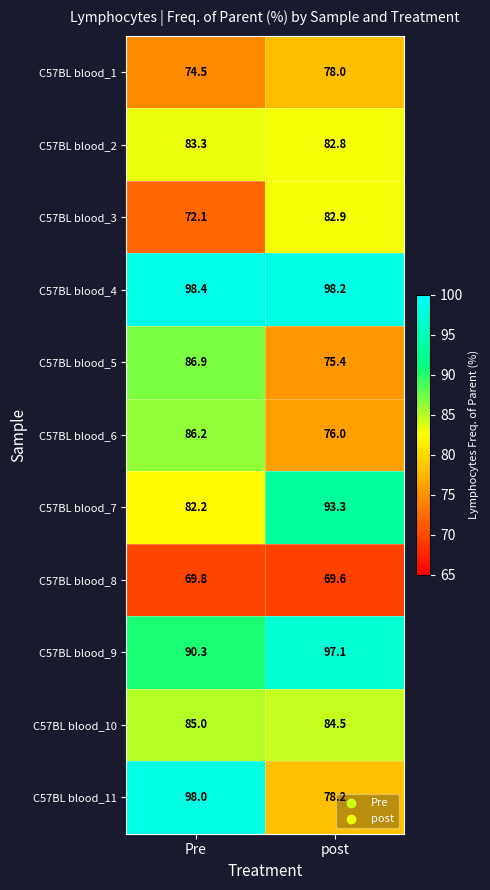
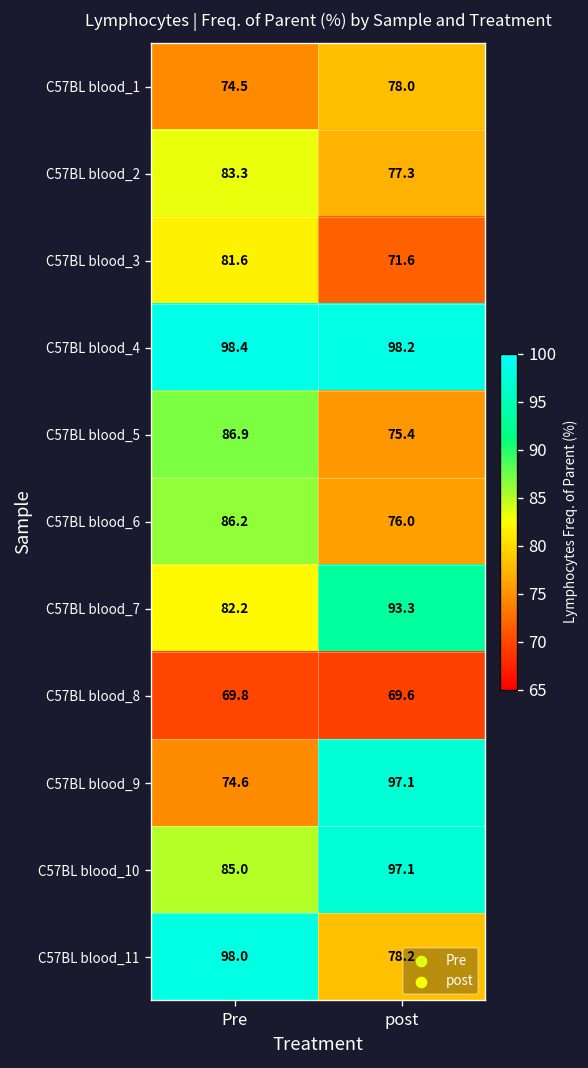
C57BL blood_2, post: 82.8 -> 77.3
C57BL blood_3, Pre: 72.1 -> 81.6
C57BL blood_3, post: 82.9 -> 71.6
C57BL blood_9, Pre: 90.3 -> 74.6
C57BL blood_10, post: 84.5 -> 97.1
